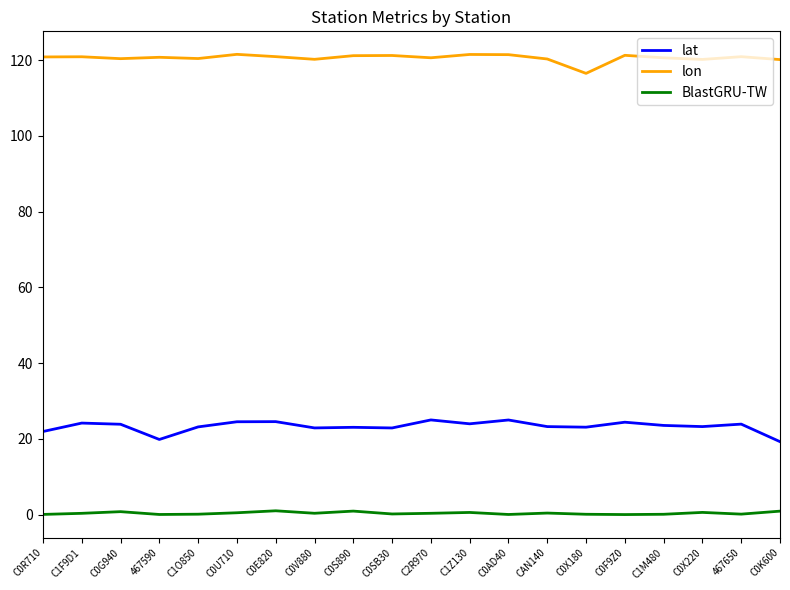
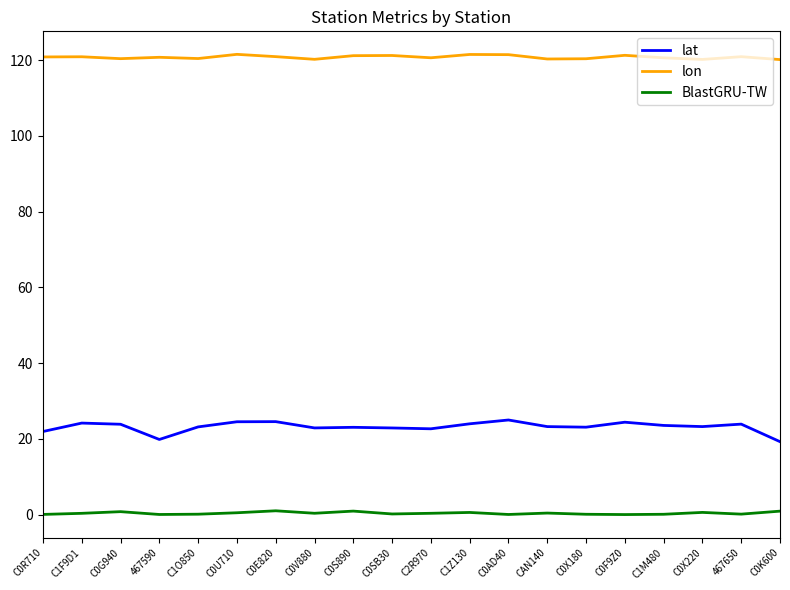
lat, C2R970: 25 -> 23
lon, C0X180: 116 -> 120
